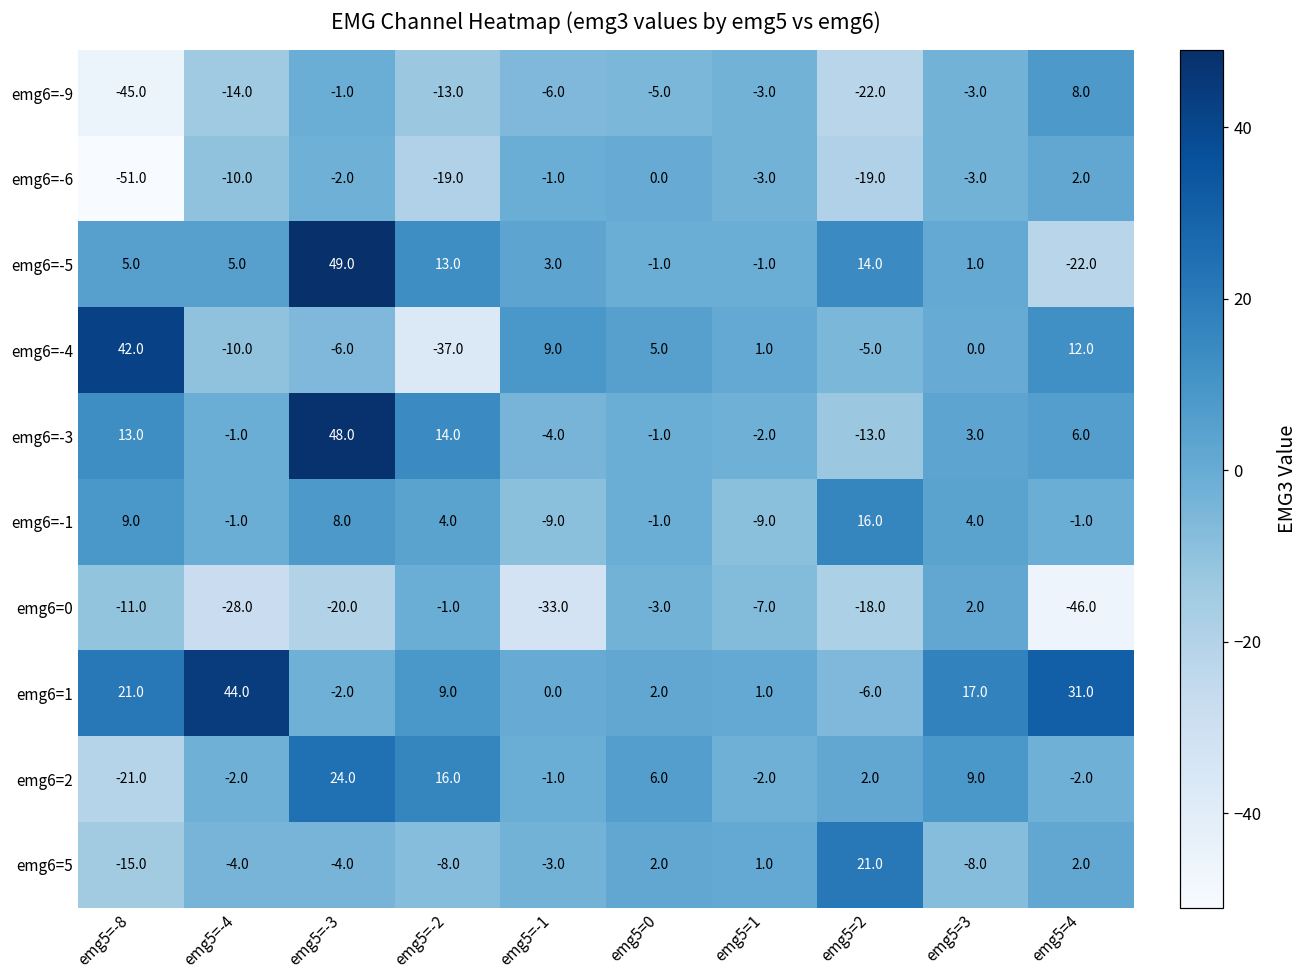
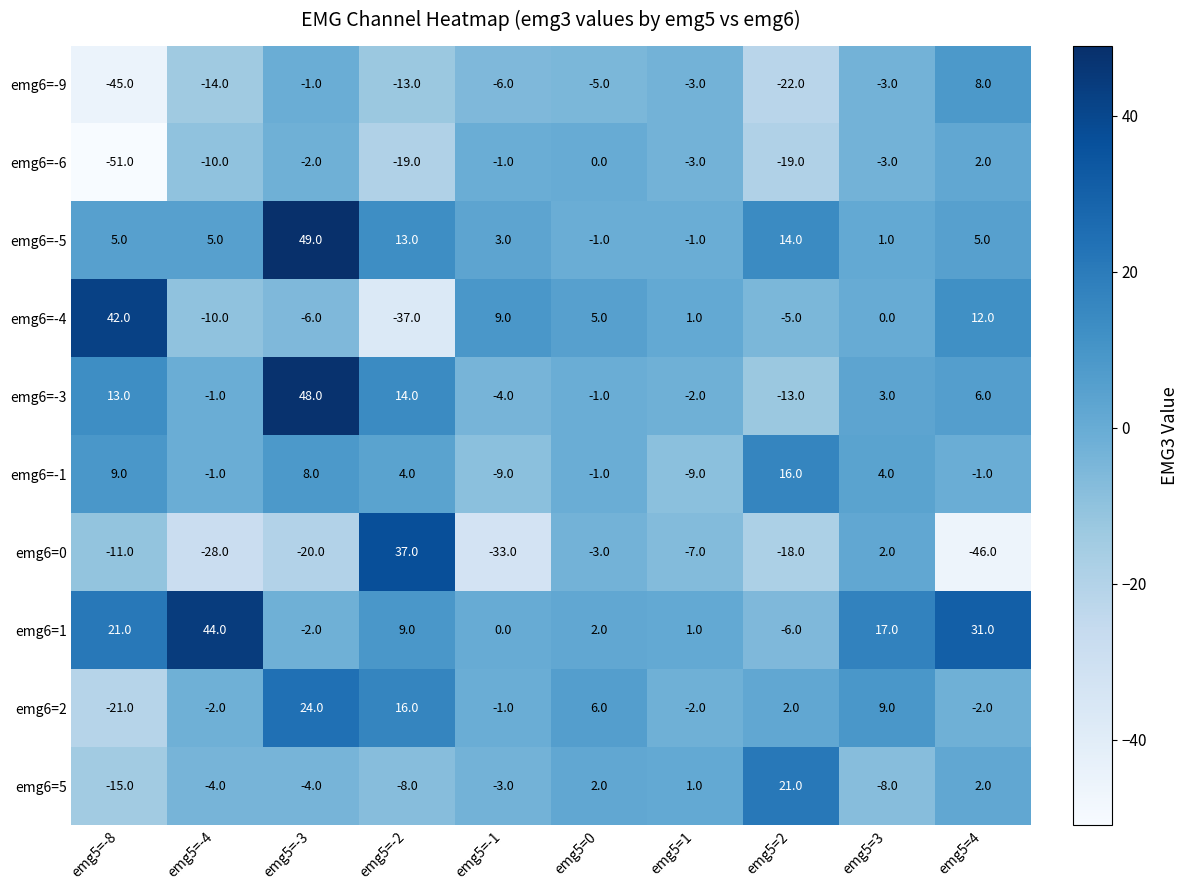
emg6=-5, emg5=4: -22.0 -> 5.0
emg6=0, emg5=-2: -1.0 -> 37.0
